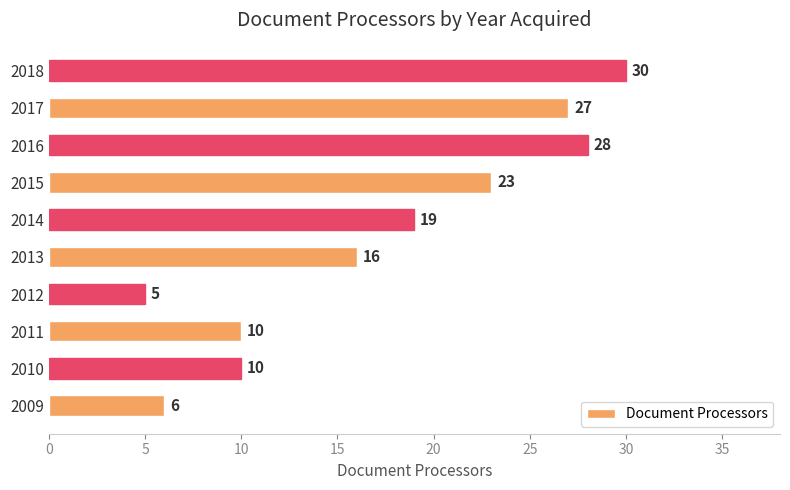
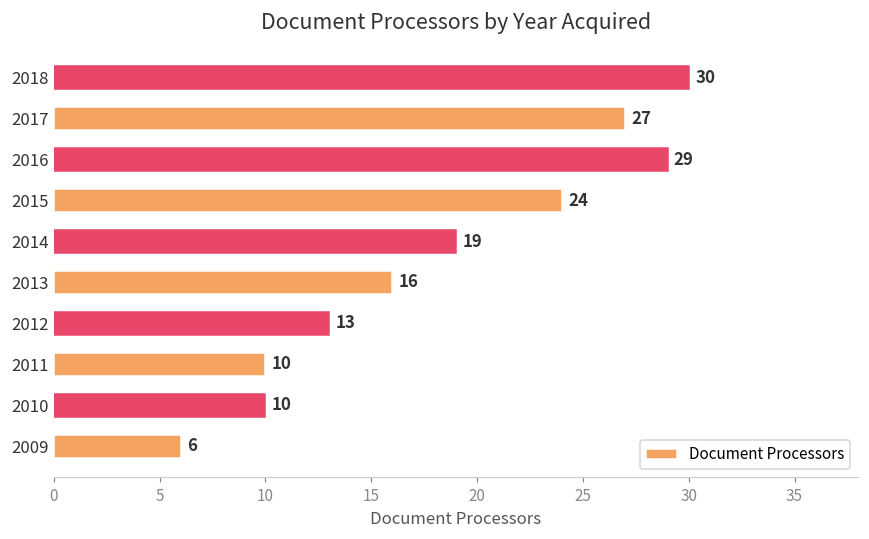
2016: 28 -> 29
2015: 23 -> 24
2012: 5 -> 13
